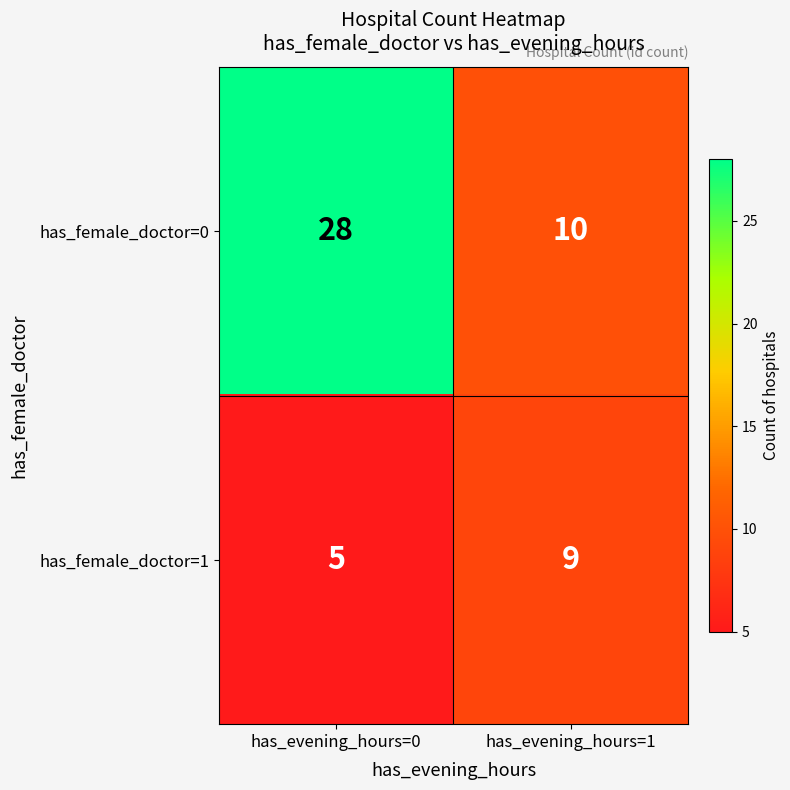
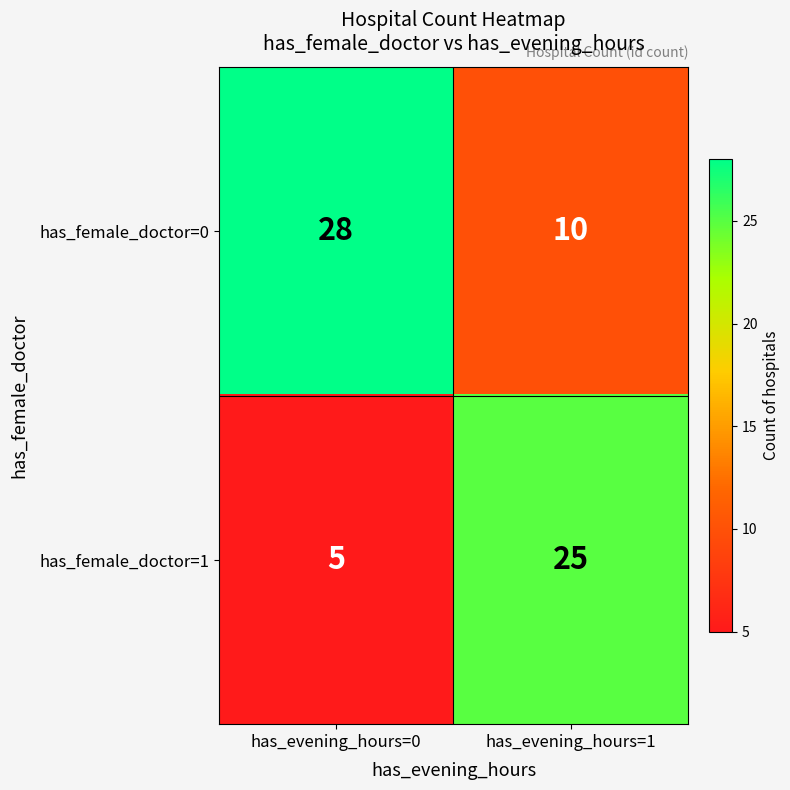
has_female_doctor=1, has_evening_hours=1: 9 -> 25
